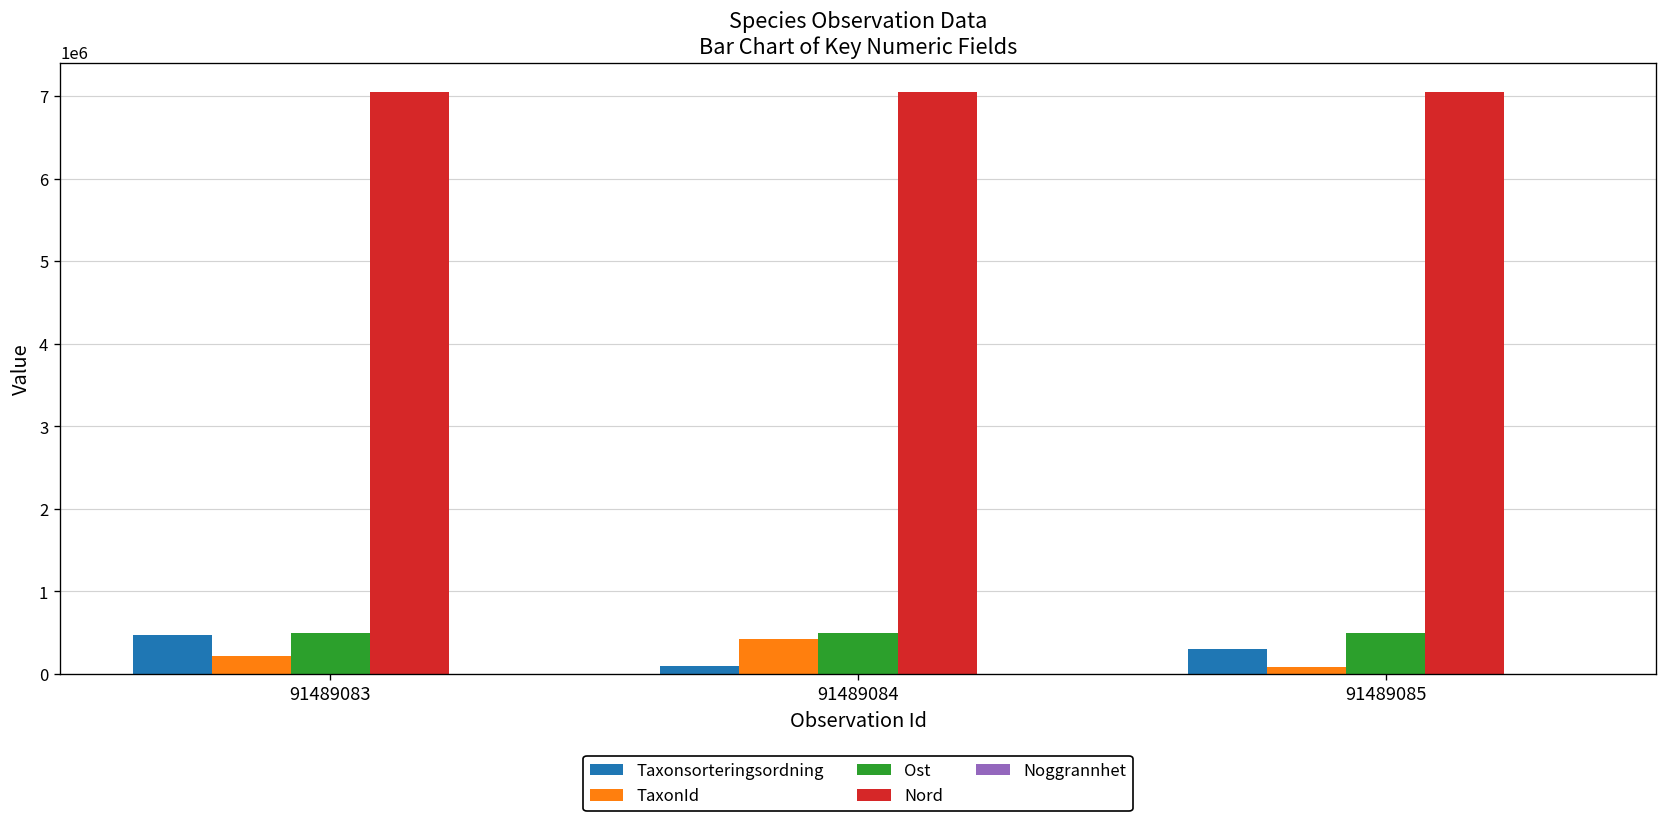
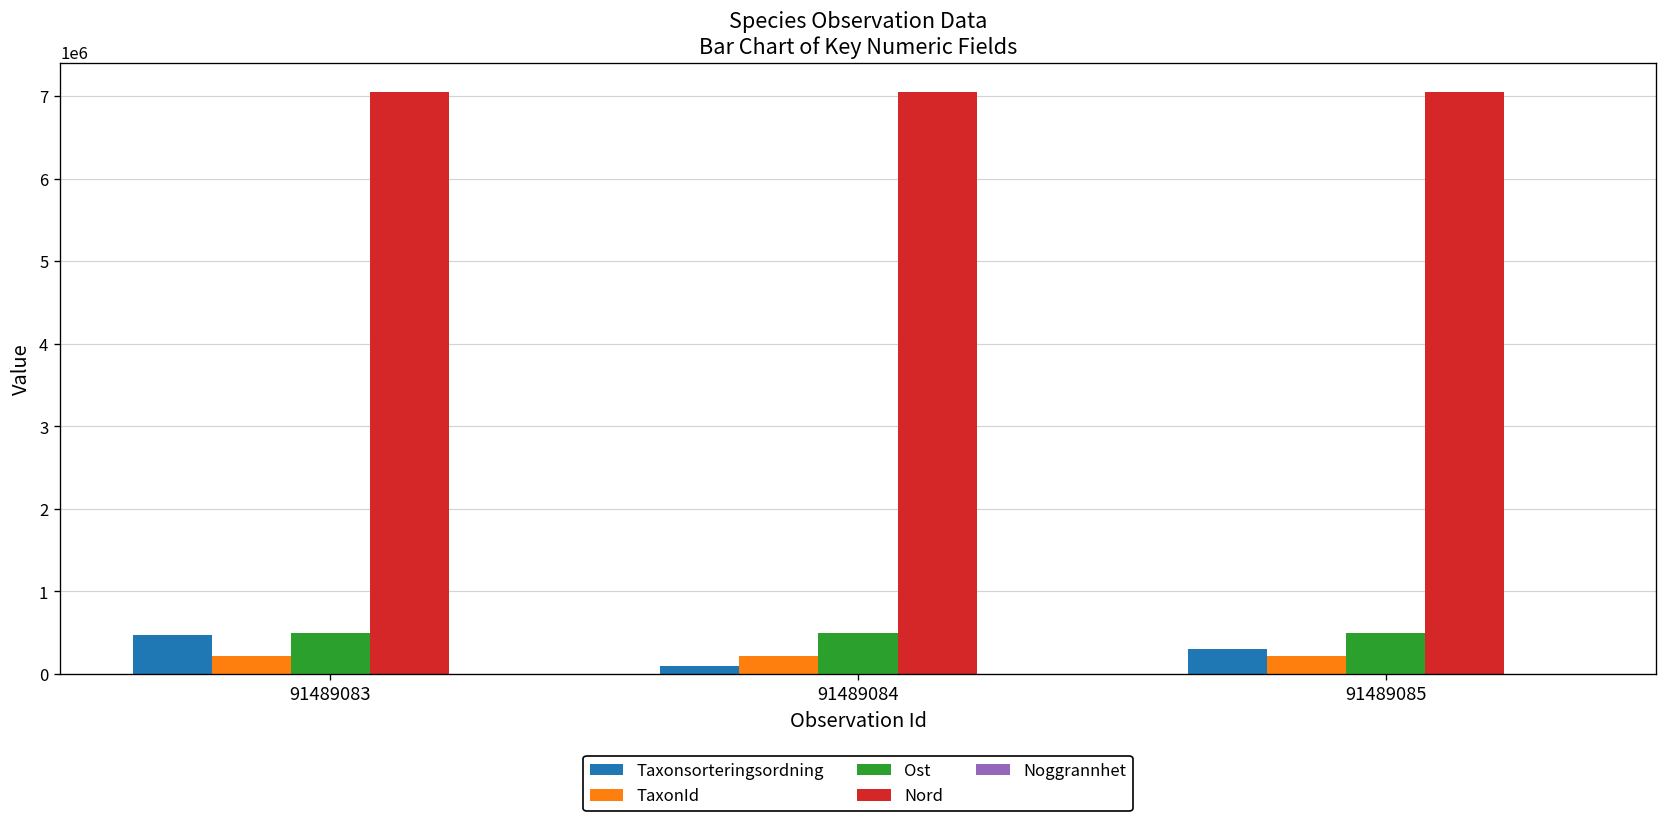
TaxonId, 91489084: 400000 -> 200000
TaxonId, 91489085: 100000 -> 200000
